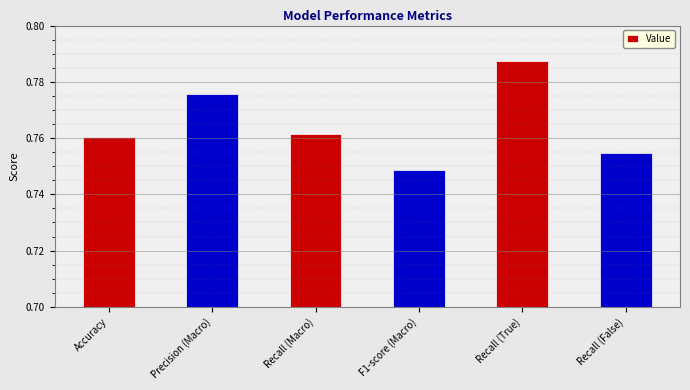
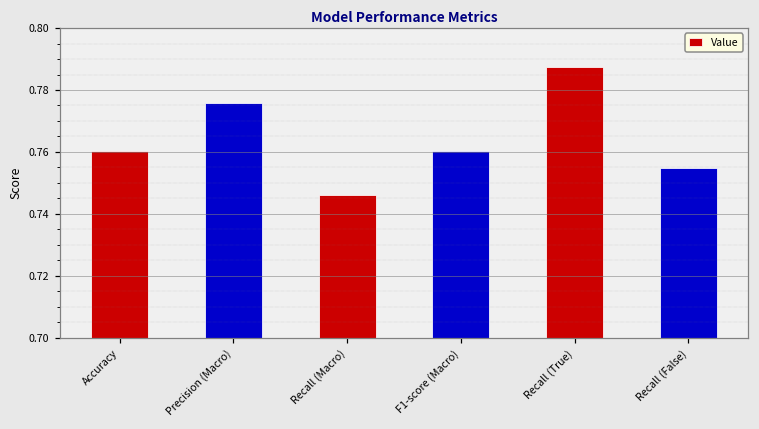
Recall (Macro): 0.761 -> 0.746
F1-score (Macro): 0.749 -> 0.760
